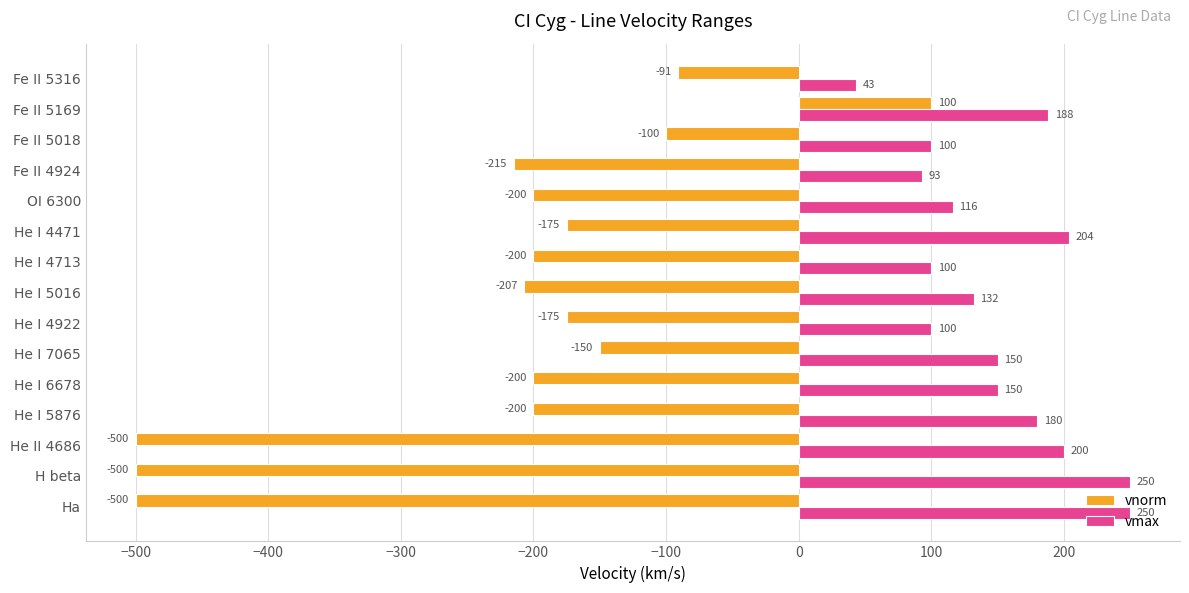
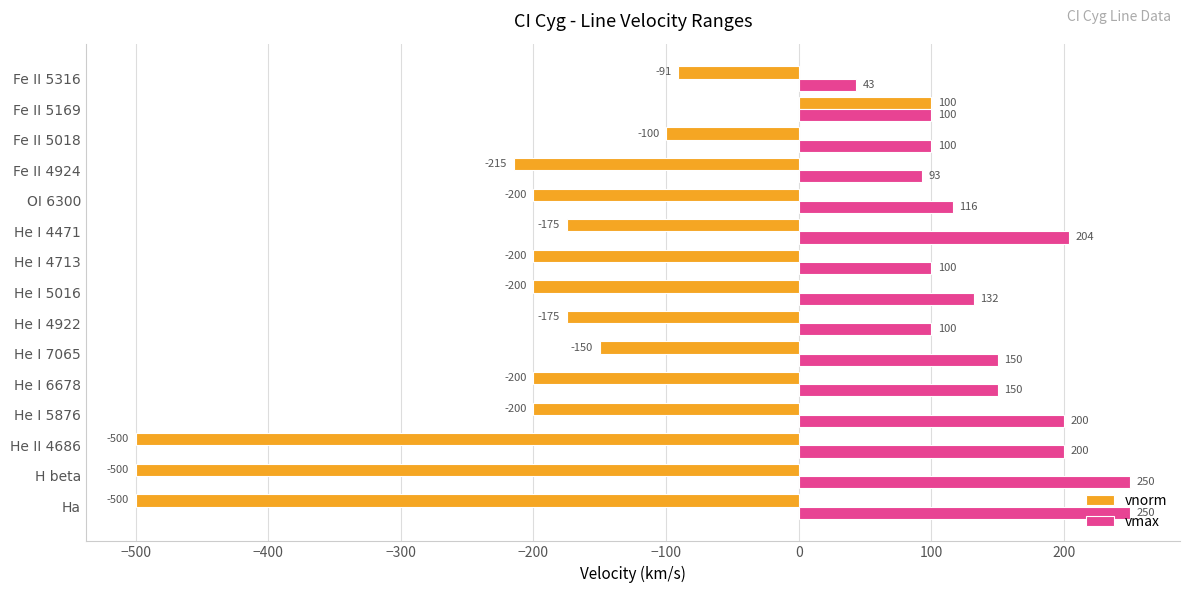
vmax, Fe II 5169: 188 -> 100
vnorm, He I 5016: -207 -> -200
vmax, He I 5876: 180 -> 200
